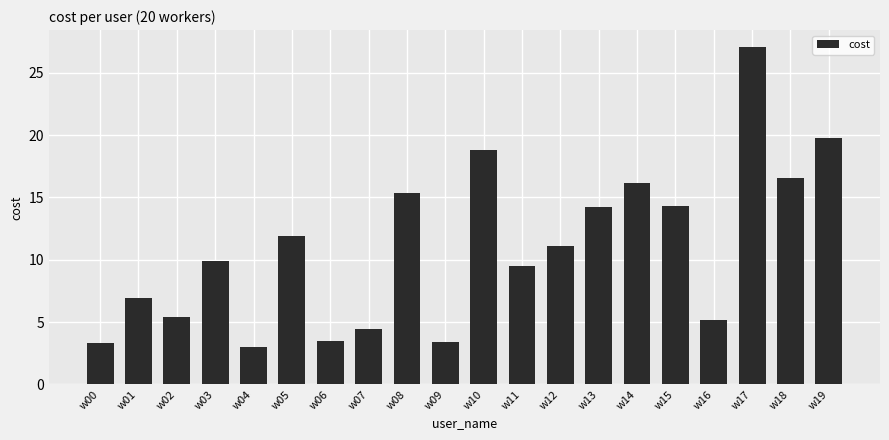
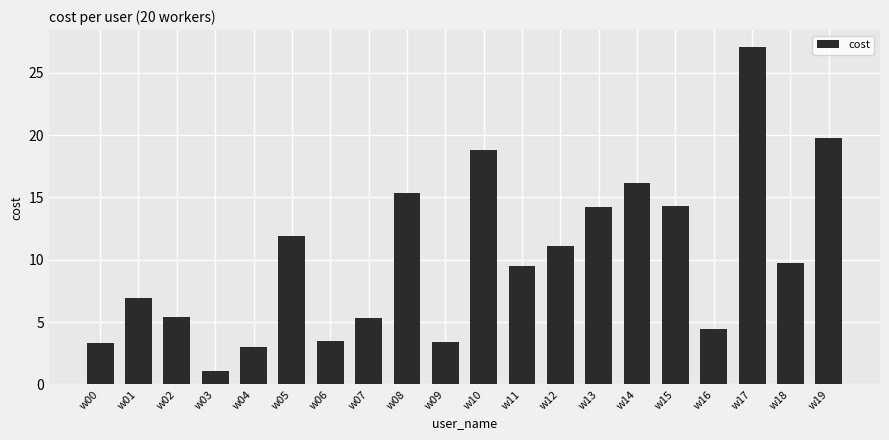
w03: 9.9 -> 1.1
w07: 4.5 -> 5.3
w16: 5.2 -> 4.5
w18: 16.6 -> 9.7
